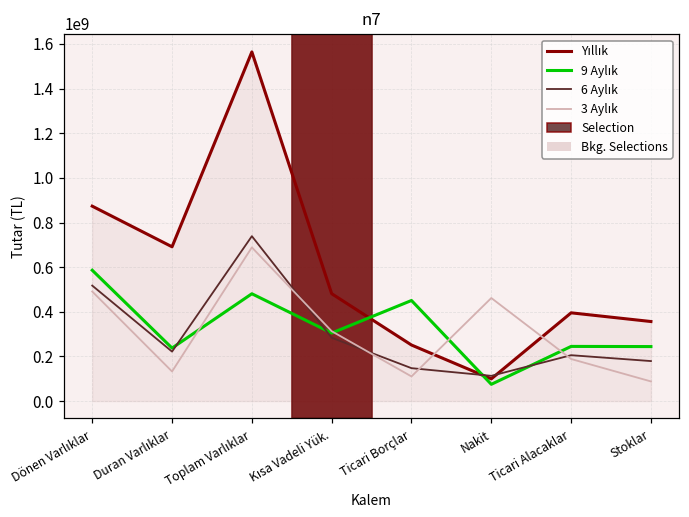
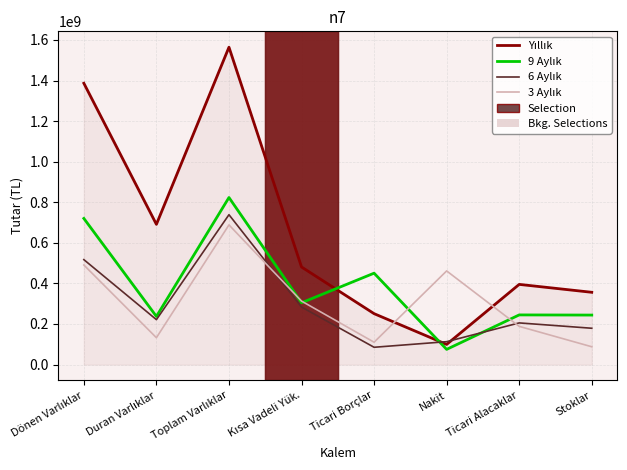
Yıllık, Dönen Varlıklar: 870000000 -> 1390000000
9 Aylık, Dönen Varlıklar: 590000000 -> 720000000
9 Aylık, Toplam Varlıklar: 480000000 -> 820000000
6 Aylık, Ticari Borçlar: 150000000 -> 90000000
